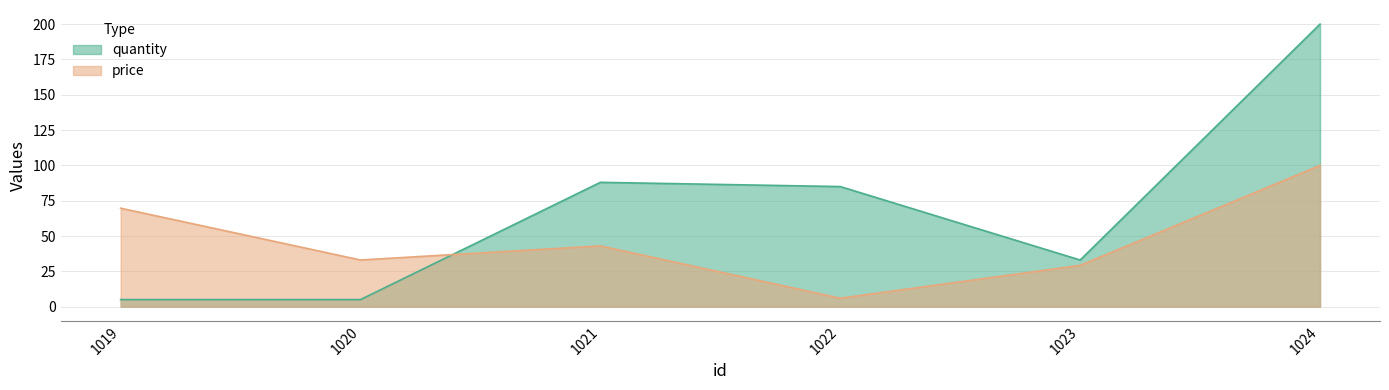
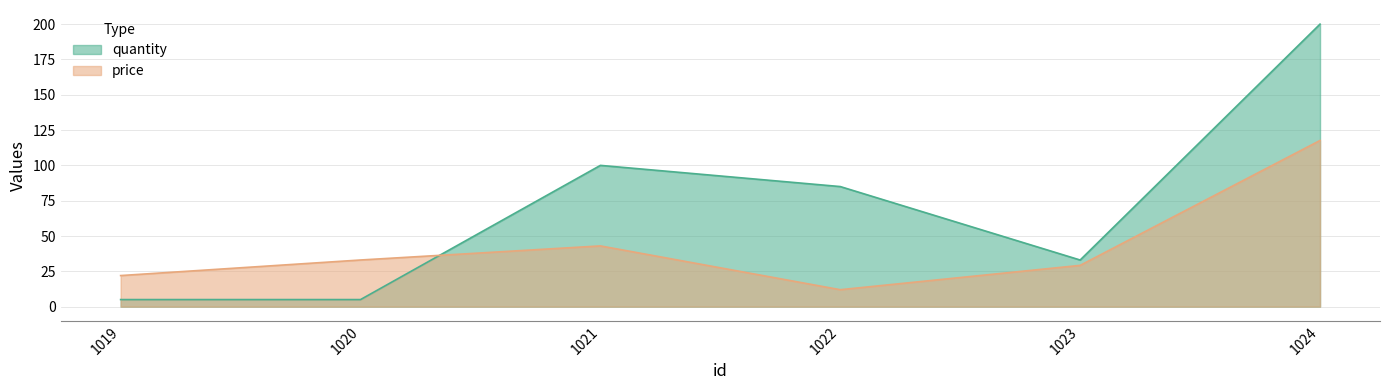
price, 1019: 70 -> 22
quantity, 1021: 88 -> 100
price, 1022: 6 -> 12
price, 1024: 100 -> 118
